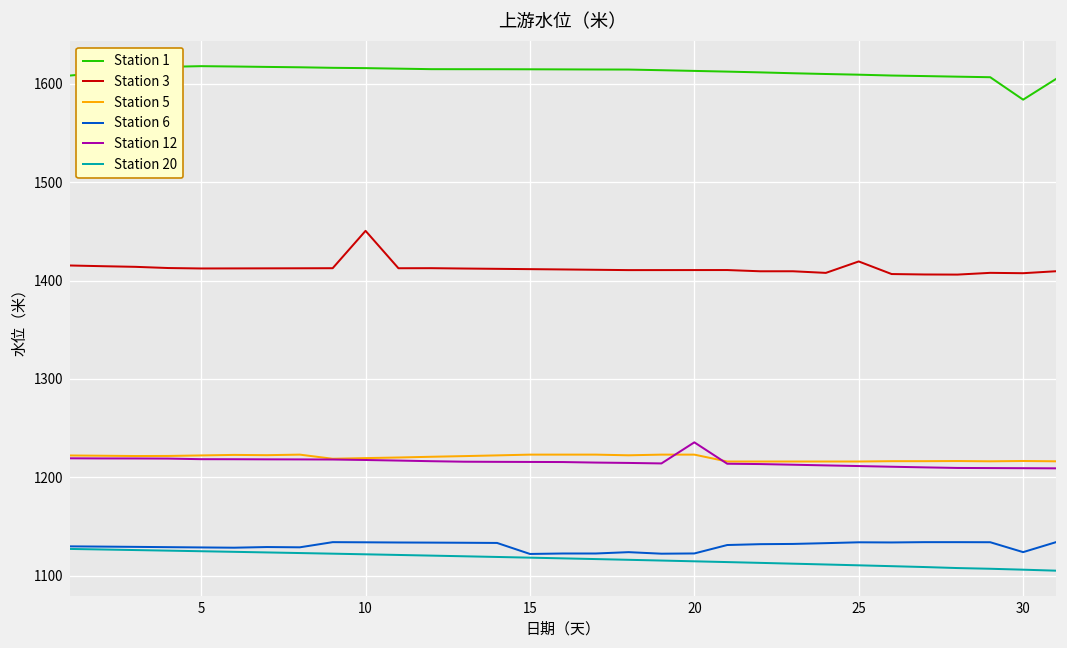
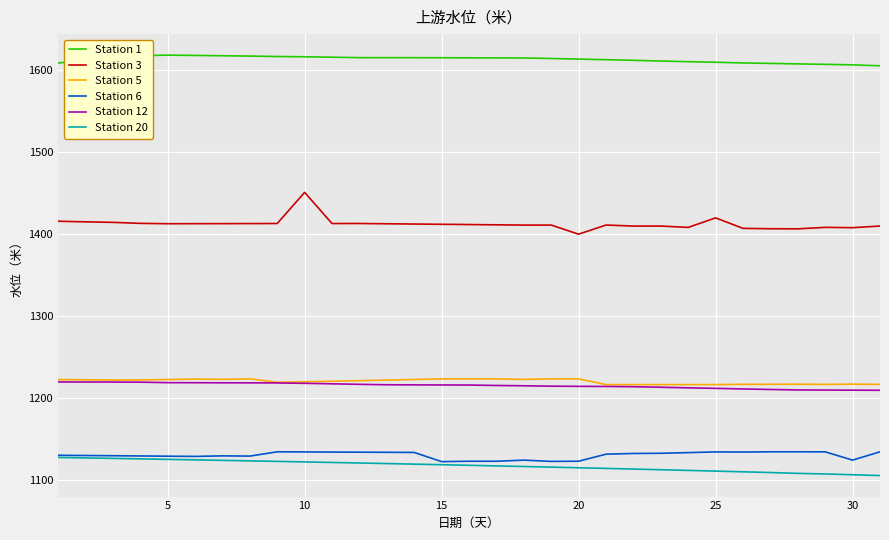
Station 3, 20: 1410 -> 1400
Station 12, 20: 1240 -> 1210
Station 1, 30: 1580 -> 1610
